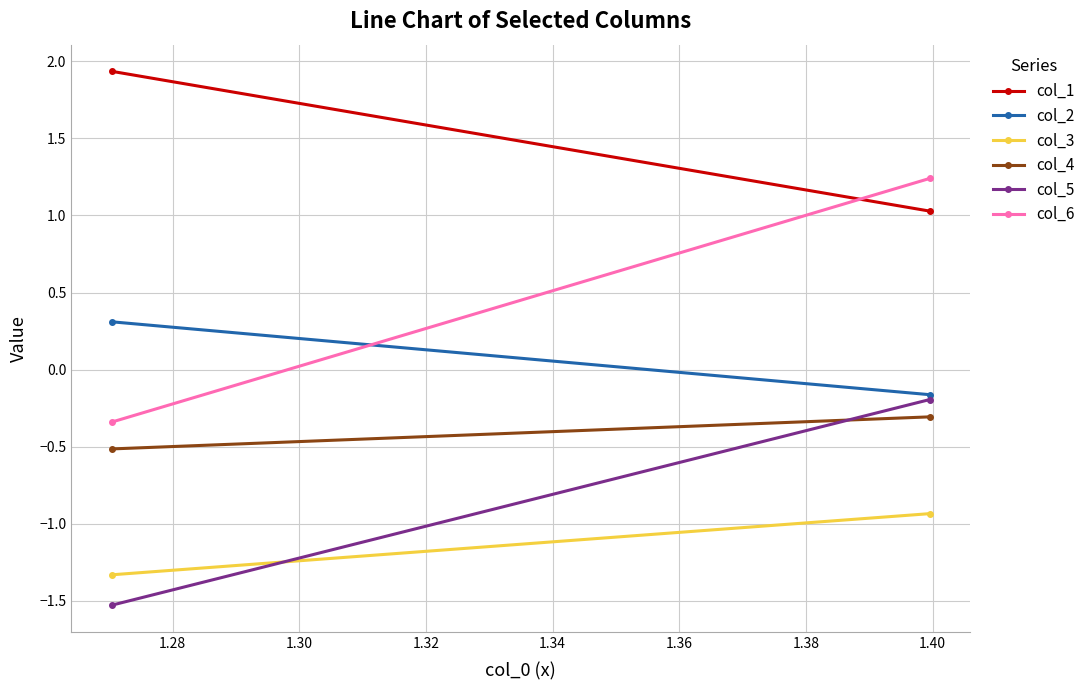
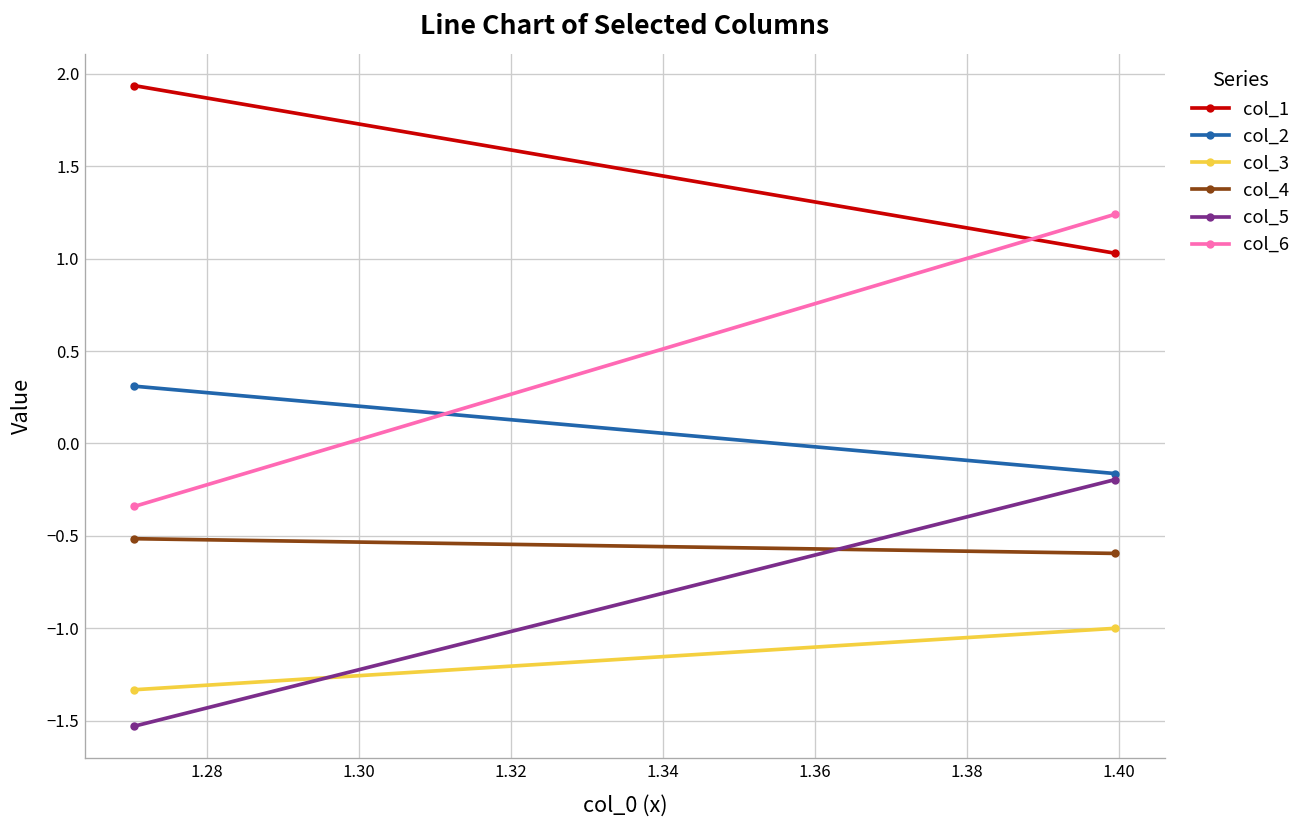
col_3, 1.40: -0.94 -> -1.00
col_4, 1.40: -0.31 -> -0.60
